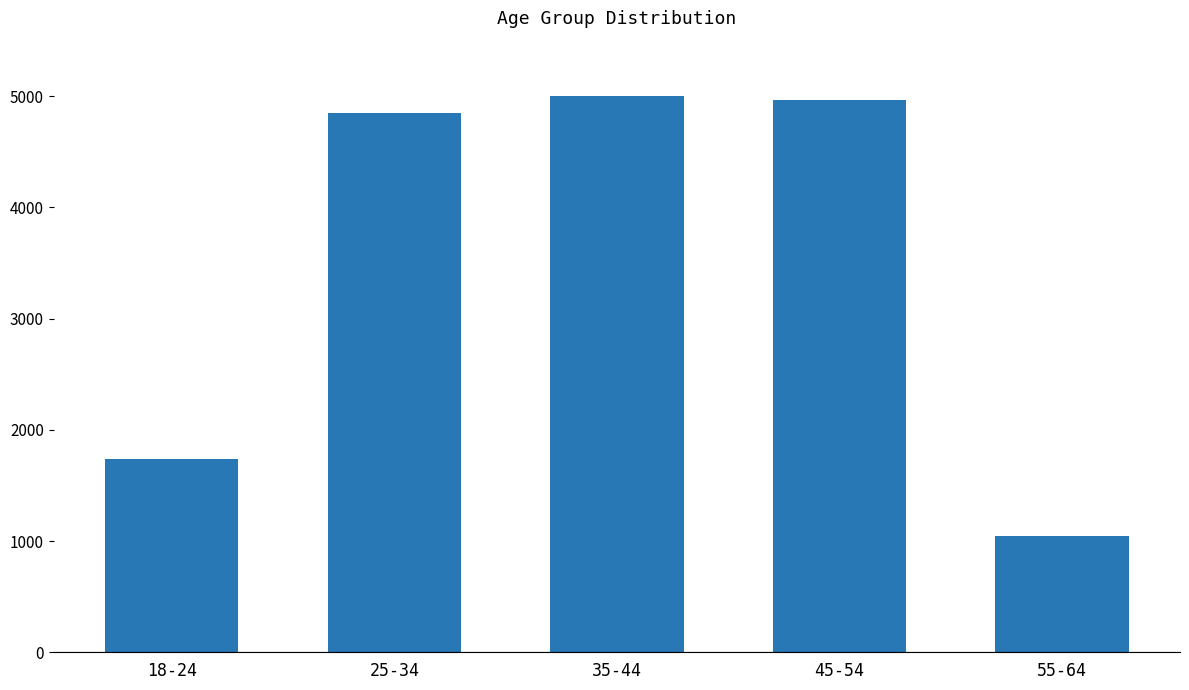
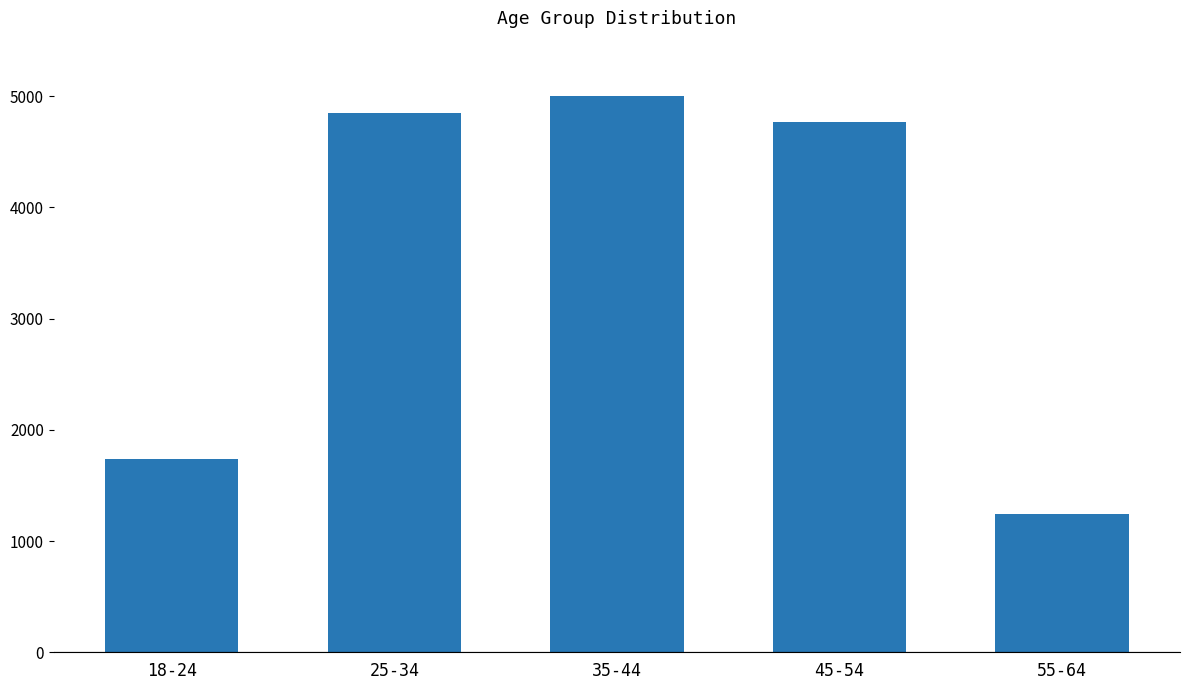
45-54: 4970 -> 4770
55-64: 1040 -> 1250
